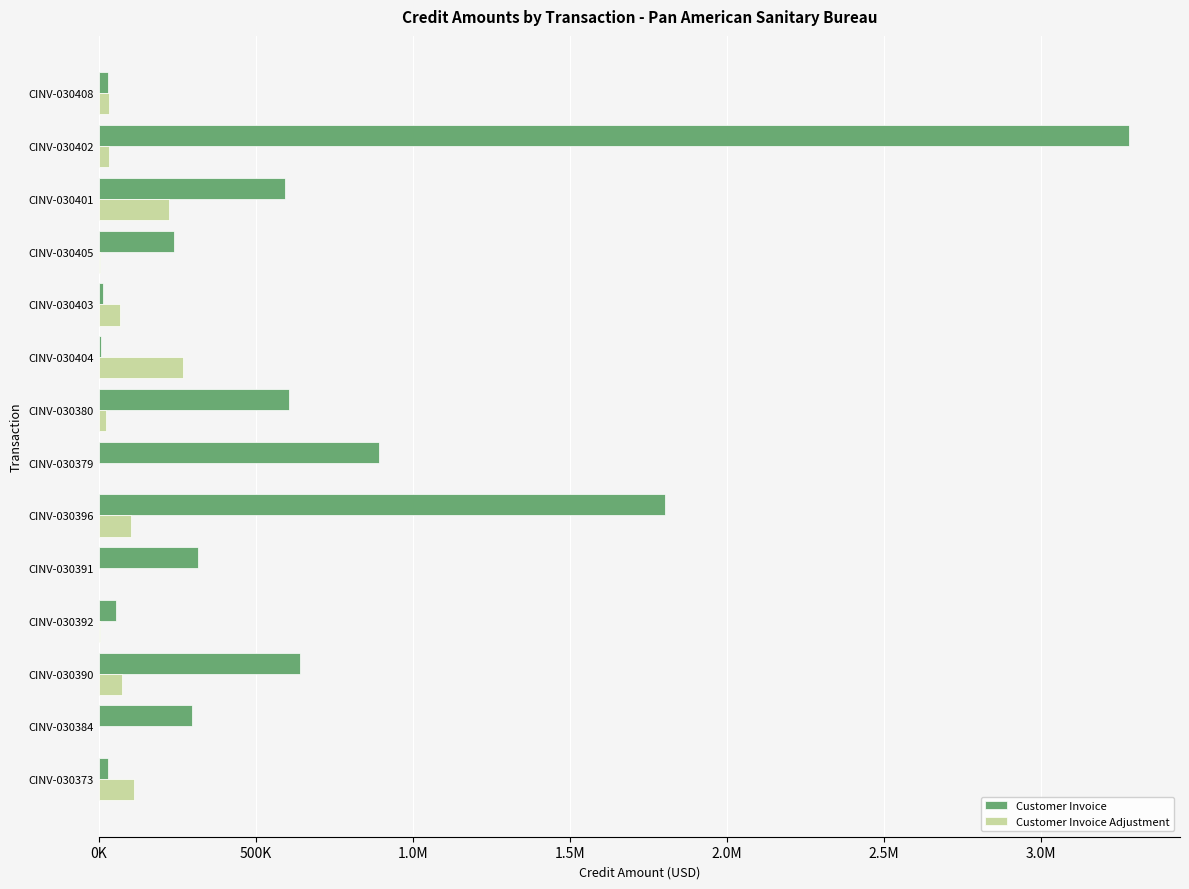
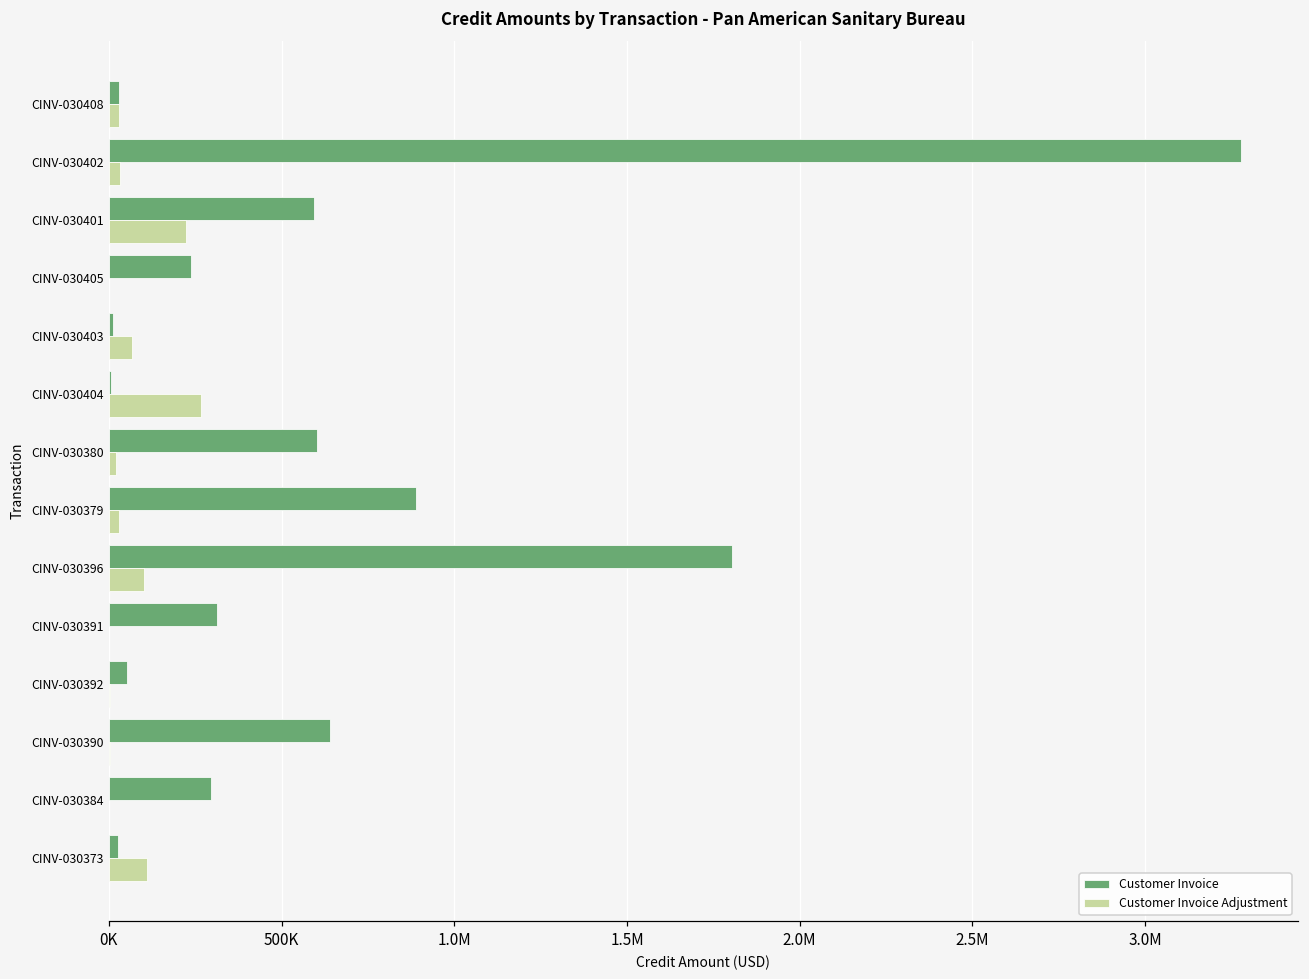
Customer Invoice Adjustment, CINV-030379: 0 -> 30000
Customer Invoice Adjustment, CINV-030390: 70000 -> 0
